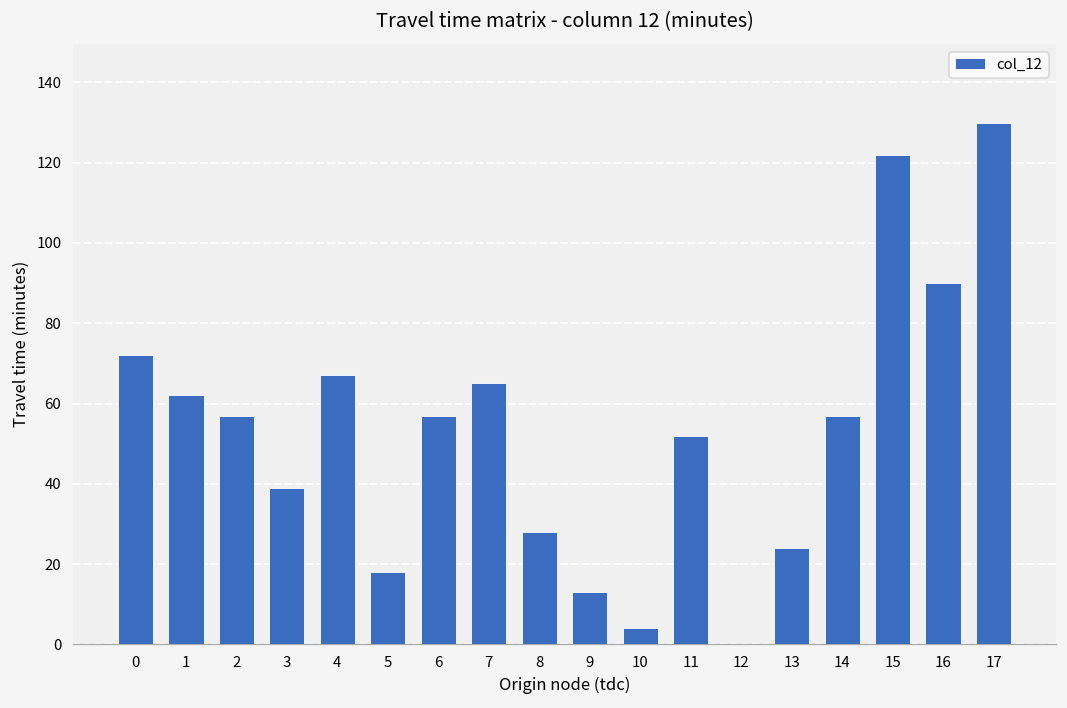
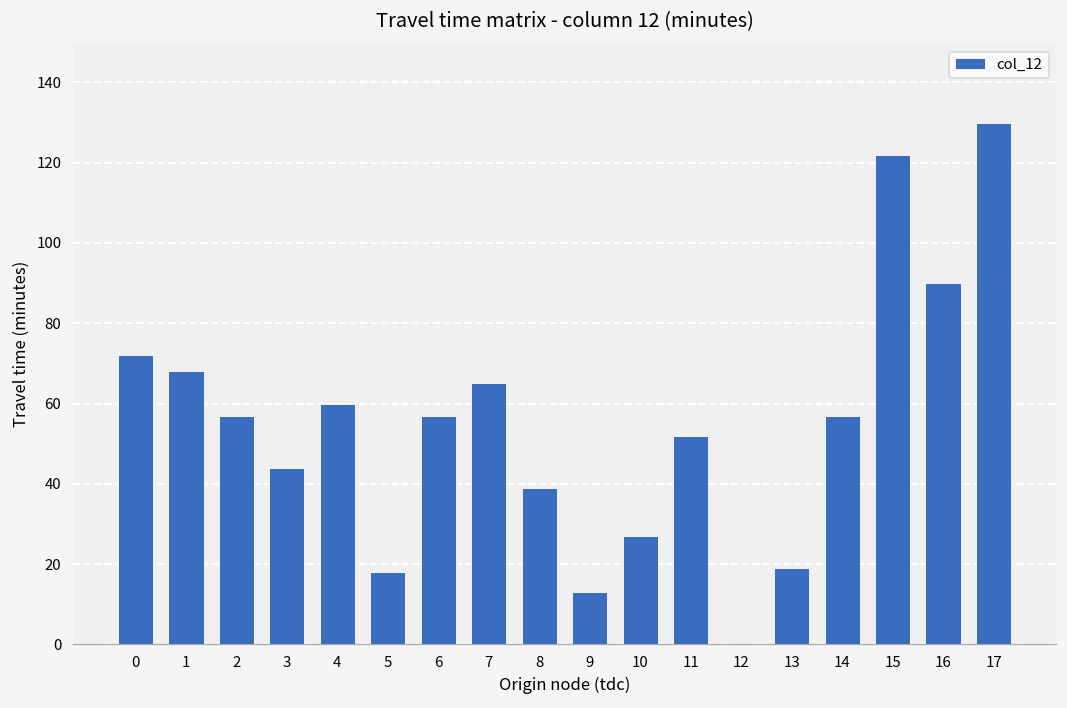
1: 62 -> 68
3: 39 -> 44
4: 67 -> 60
8: 28 -> 39
10: 4 -> 27
13: 24 -> 19
